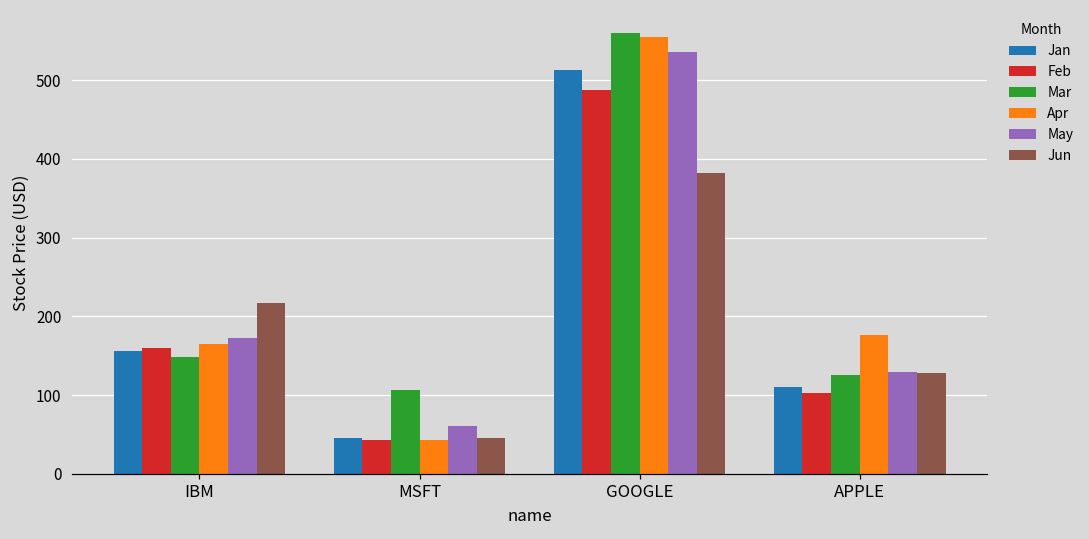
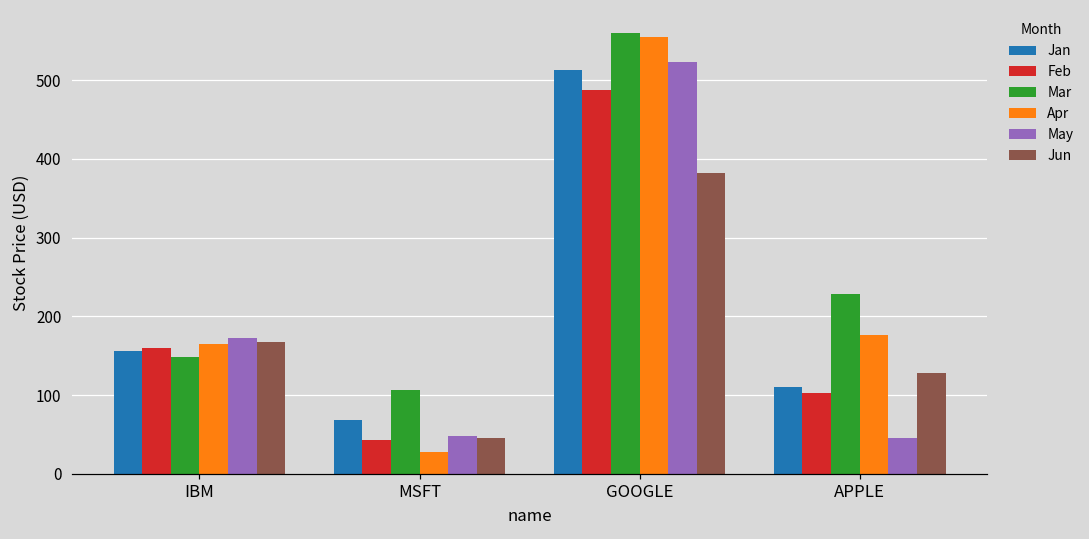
Jun, IBM: 220 -> 170
Jan, MSFT: 50 -> 70
Apr, MSFT: 40 -> 30
May, MSFT: 60 -> 50
May, GOOGLE: 540 -> 520
Mar, APPLE: 130 -> 230
May, APPLE: 130 -> 40
